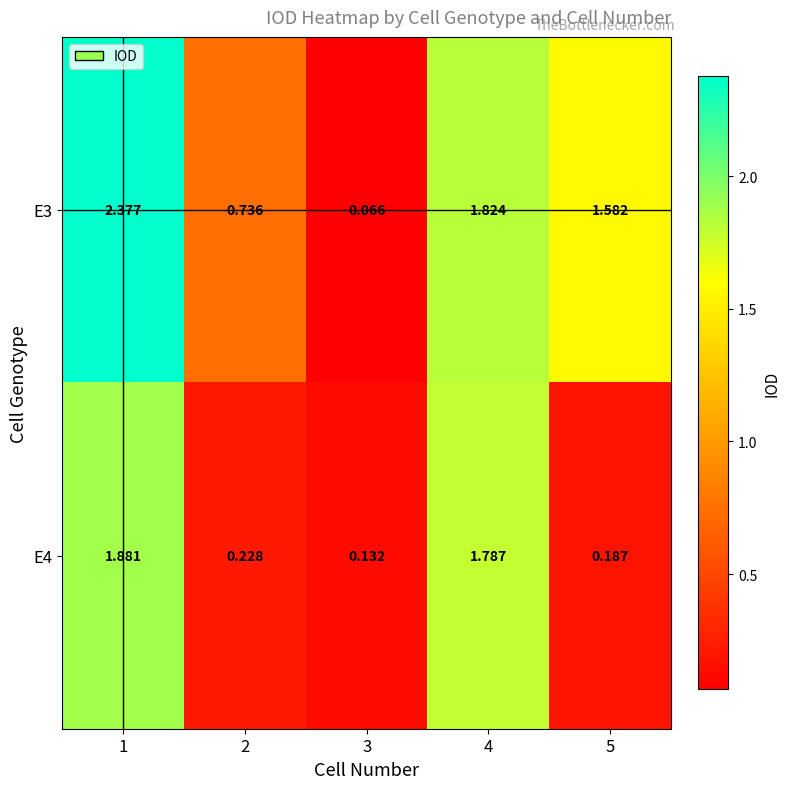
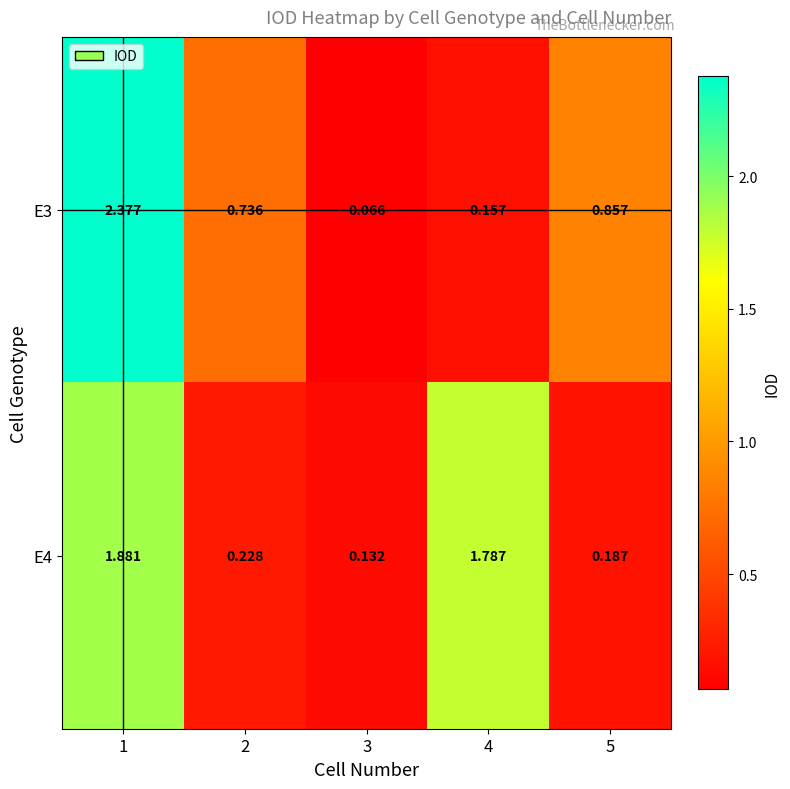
E3, 4: 1.824 -> 0.157
E3, 5: 1.582 -> 0.857
